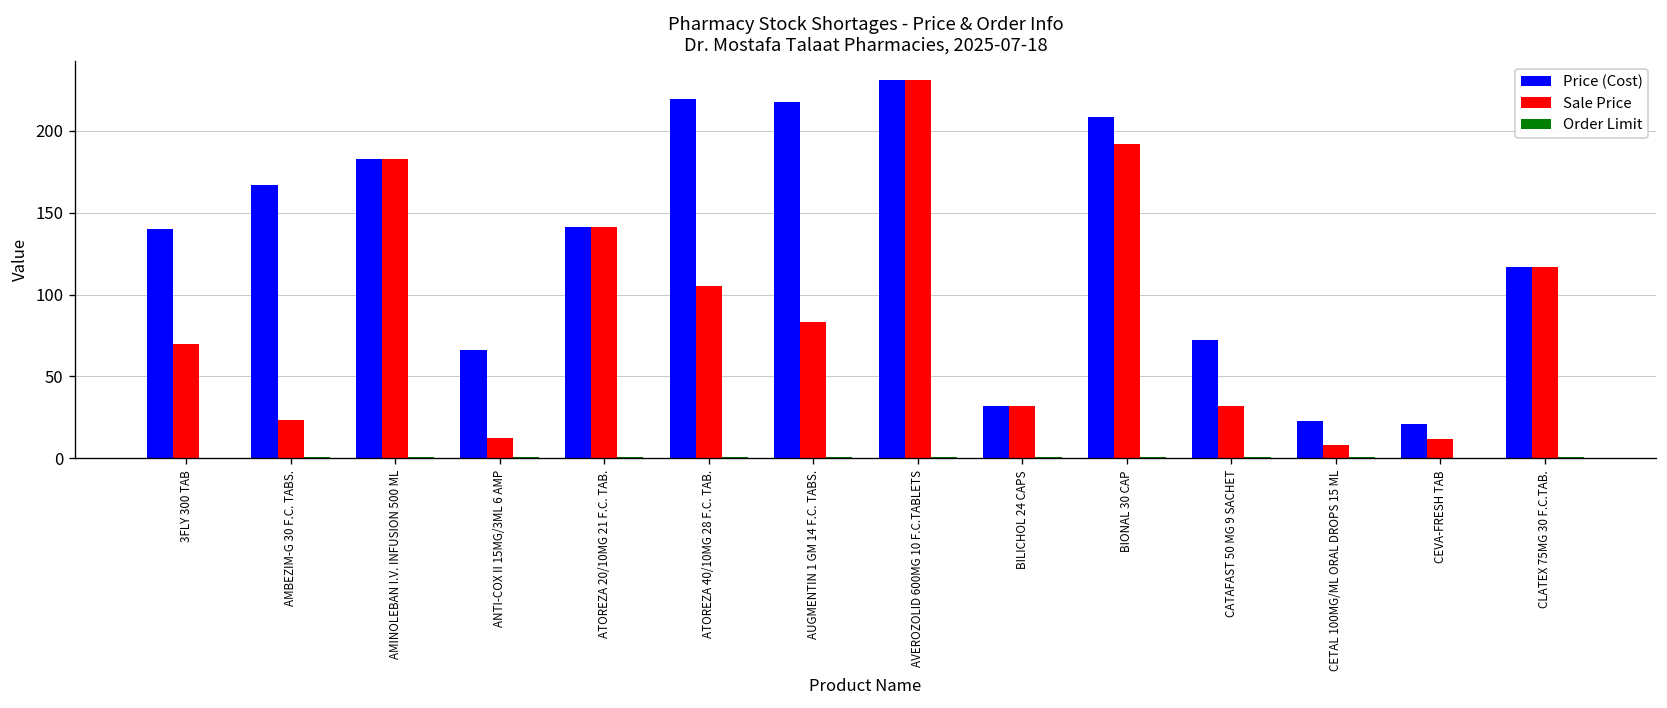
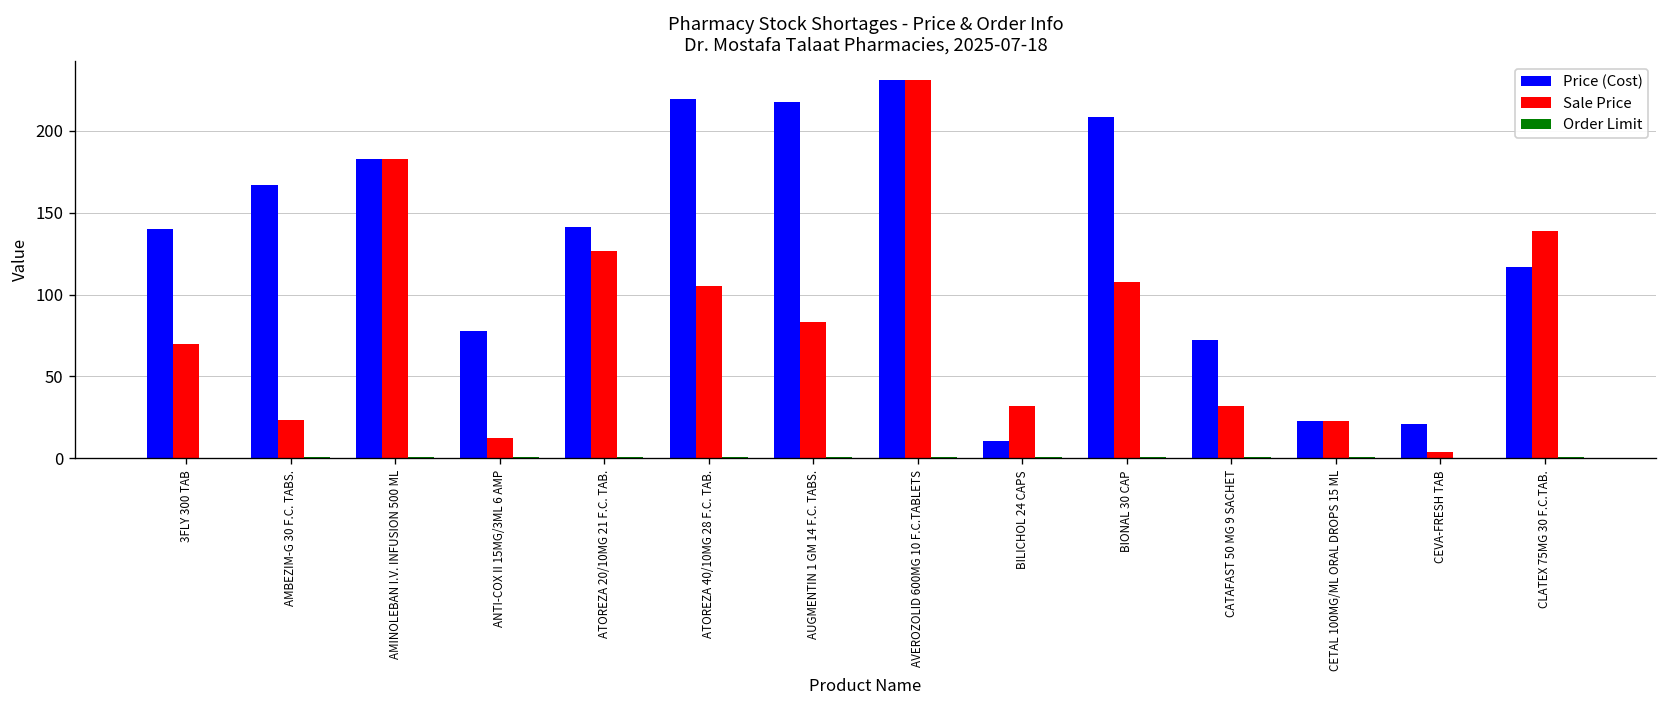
Price (Cost), ANTI-COX II 15MG/3ML 6 AMP: 66 -> 78
Sale Price, ATOREZA 20/10MG 21 F.C. TAB.: 141 -> 127
Price (Cost), BILICHOL 24 CAPS: 32 -> 11
Sale Price, BIONAL 30 CAP: 192 -> 108
Sale Price, CETAL 100MG/ML ORAL DROPS 15 ML: 8 -> 23
Sale Price, CEVA-FRESH TAB: 12 -> 4
Sale Price, CLATEX 75MG 30 F.C.TAB.: 117 -> 139
